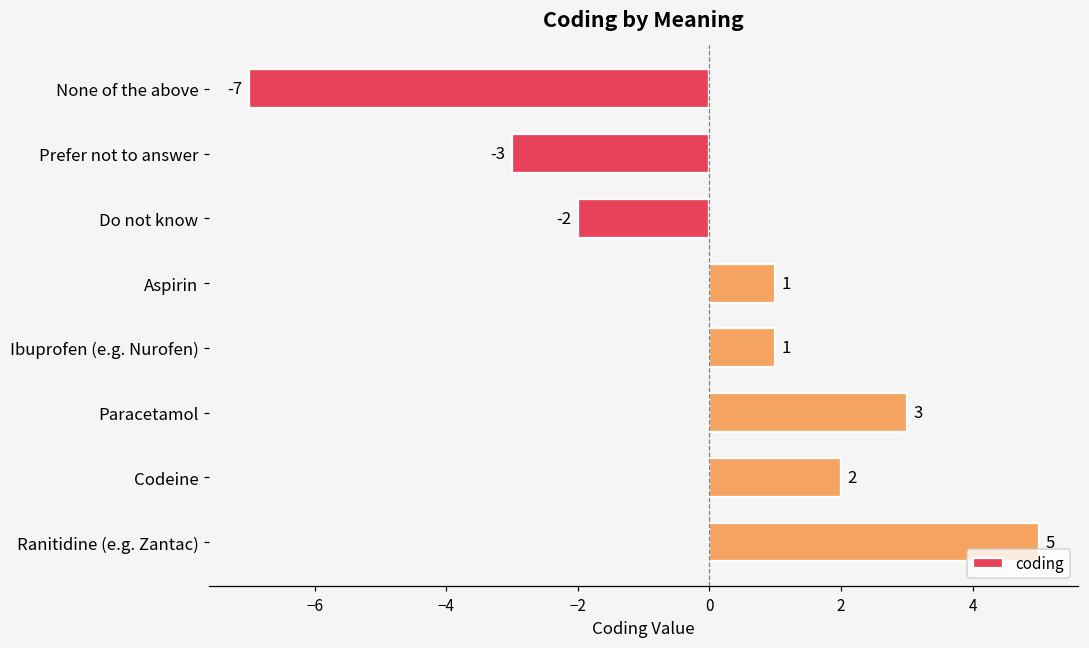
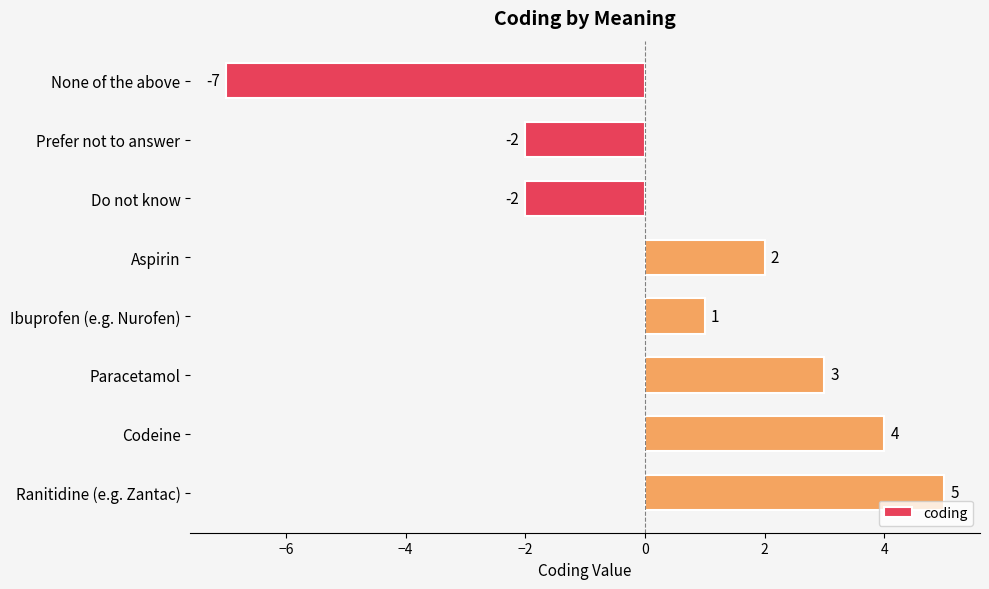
Prefer not to answer: -3 -> -2
Aspirin: 1 -> 2
Codeine: 2 -> 4
